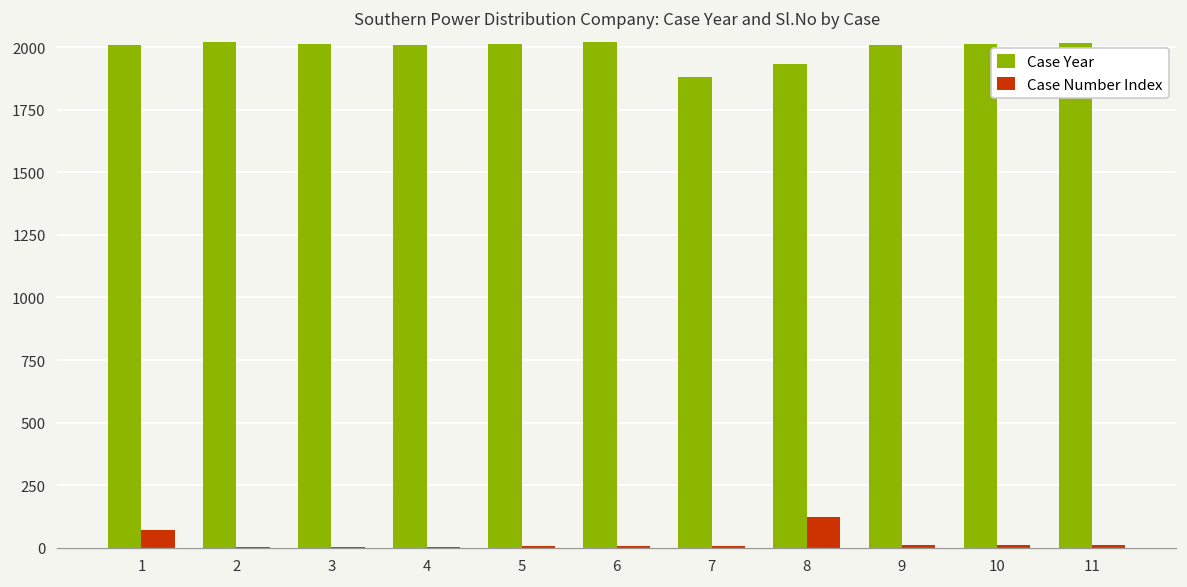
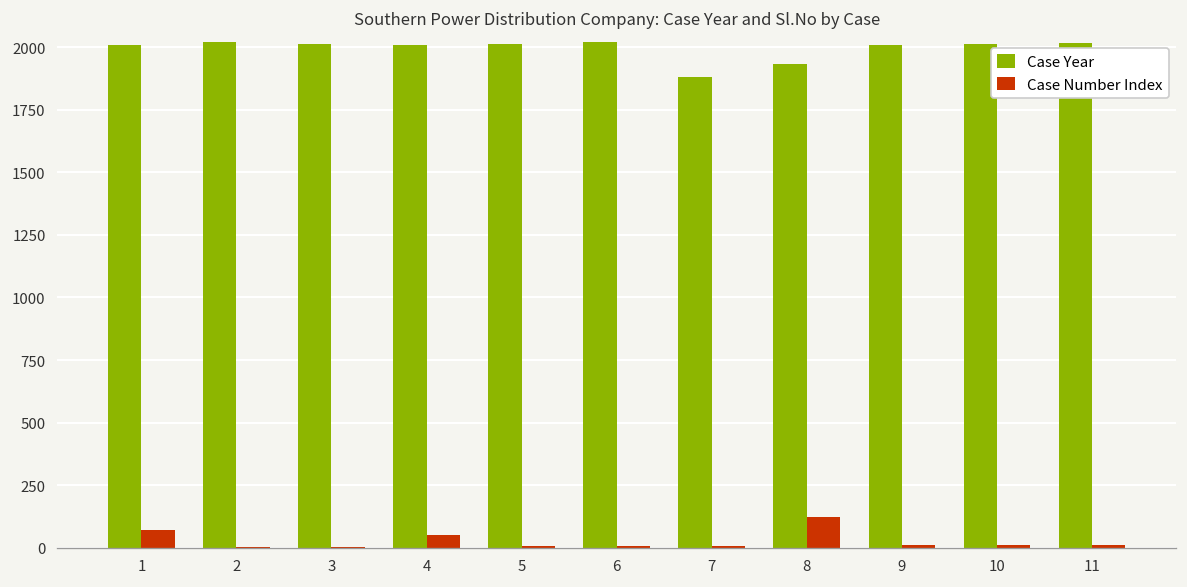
Case Number Index, 4: 0 -> 50
